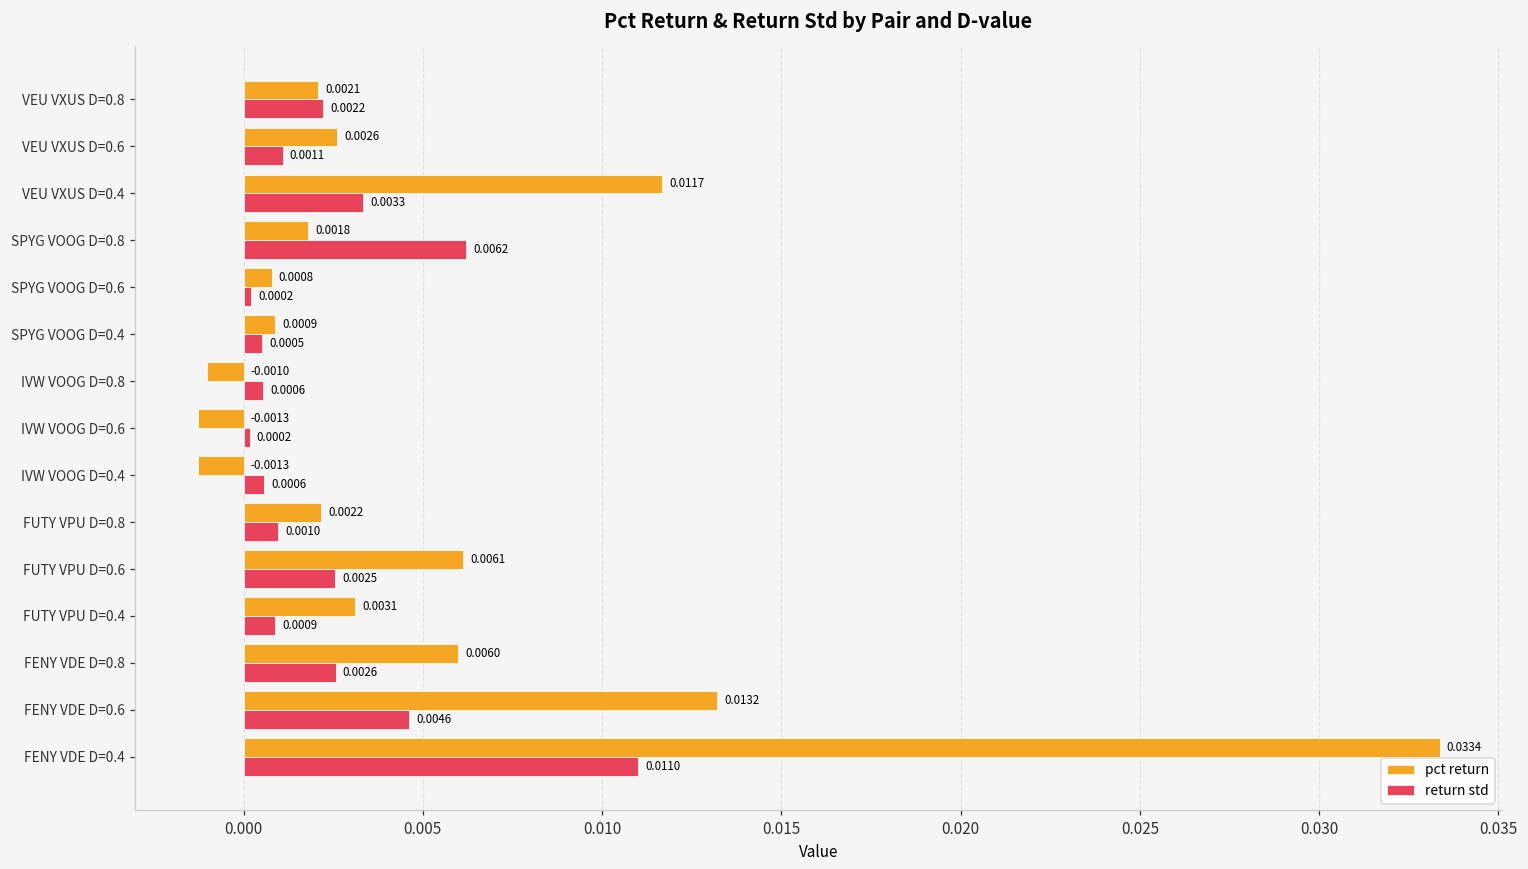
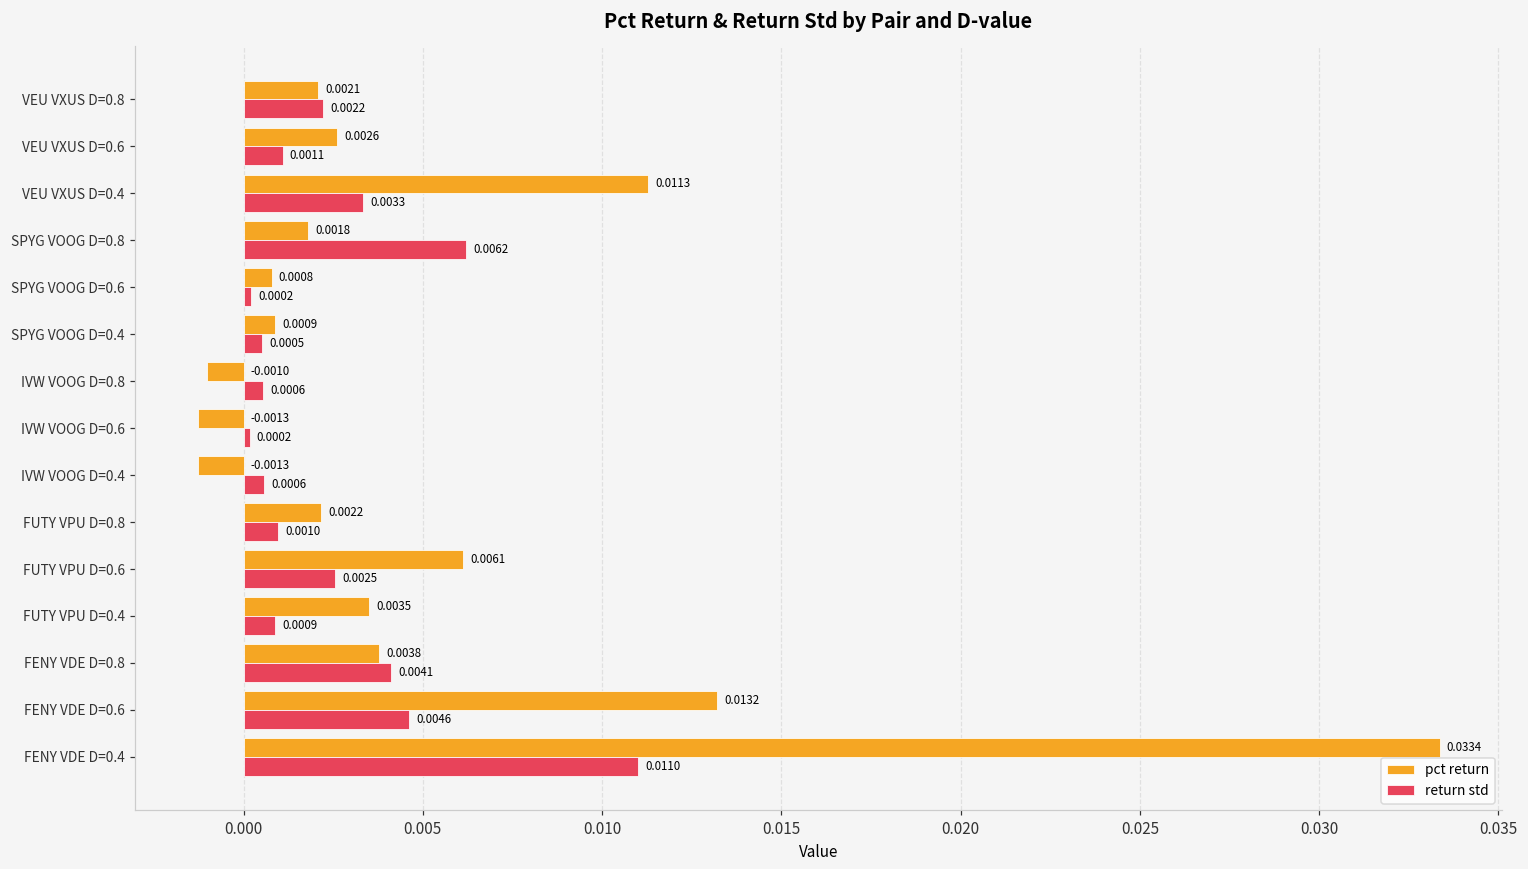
pct return, VEU VXUS D=0.4: 0.0117 -> 0.0113
pct return, FUTY VPU D=0.4: 0.0031 -> 0.0035
pct return, FENY VDE D=0.8: 0.0060 -> 0.0038
return std, FENY VDE D=0.8: 0.0026 -> 0.0041
